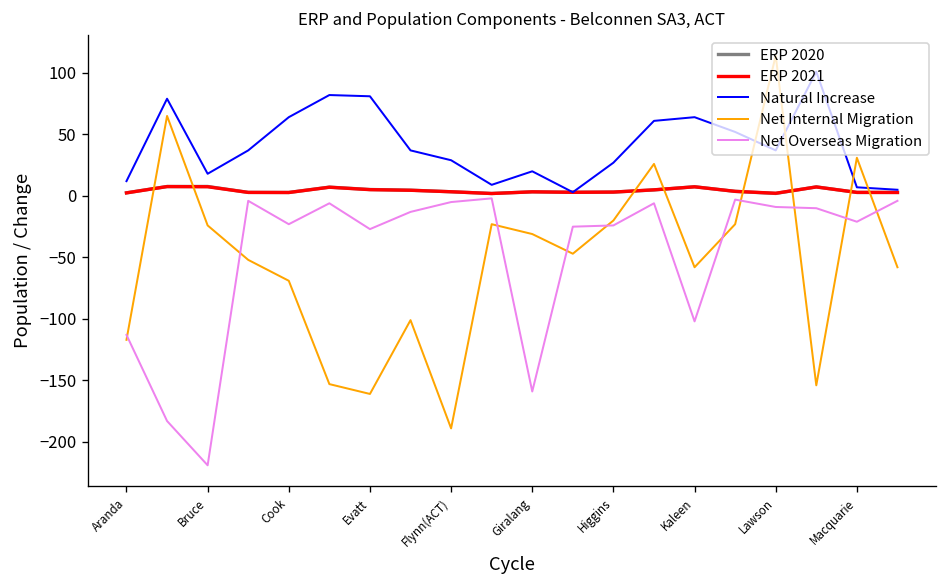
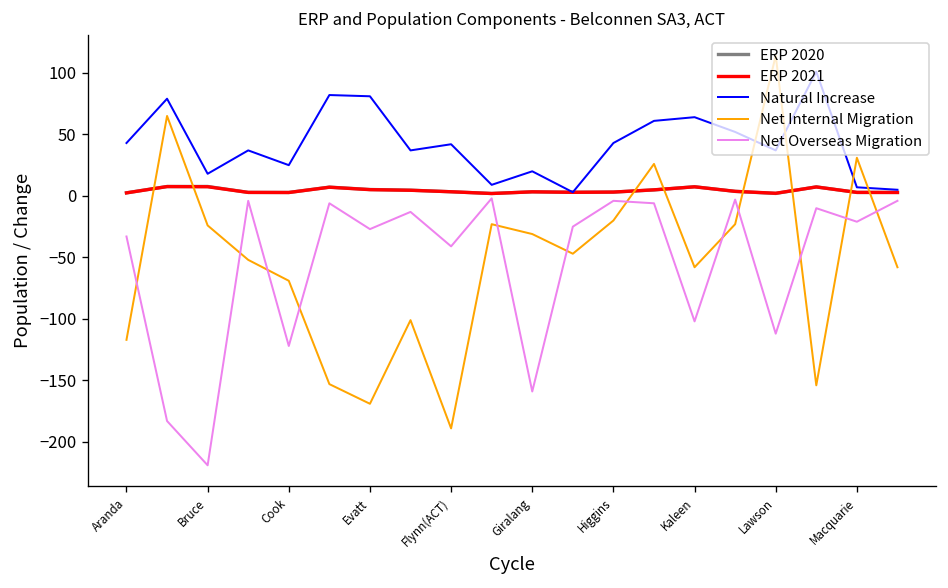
Natural Increase, Aranda: 12 -> 43
Net Overseas Migration, Aranda: -113 -> -33
Natural Increase, Cook: 64 -> 25
Net Overseas Migration, Cook: -23 -> -122
Net Internal Migration, Evatt: -161 -> -169
Natural Increase, Flynn(ACT): 29 -> 42
Net Overseas Migration, Flynn(ACT): -5 -> -41
Natural Increase, Higgins: 27 -> 43
Net Overseas Migration, Higgins: -24 -> -4
Net Overseas Migration, Lawson: -9 -> -112
